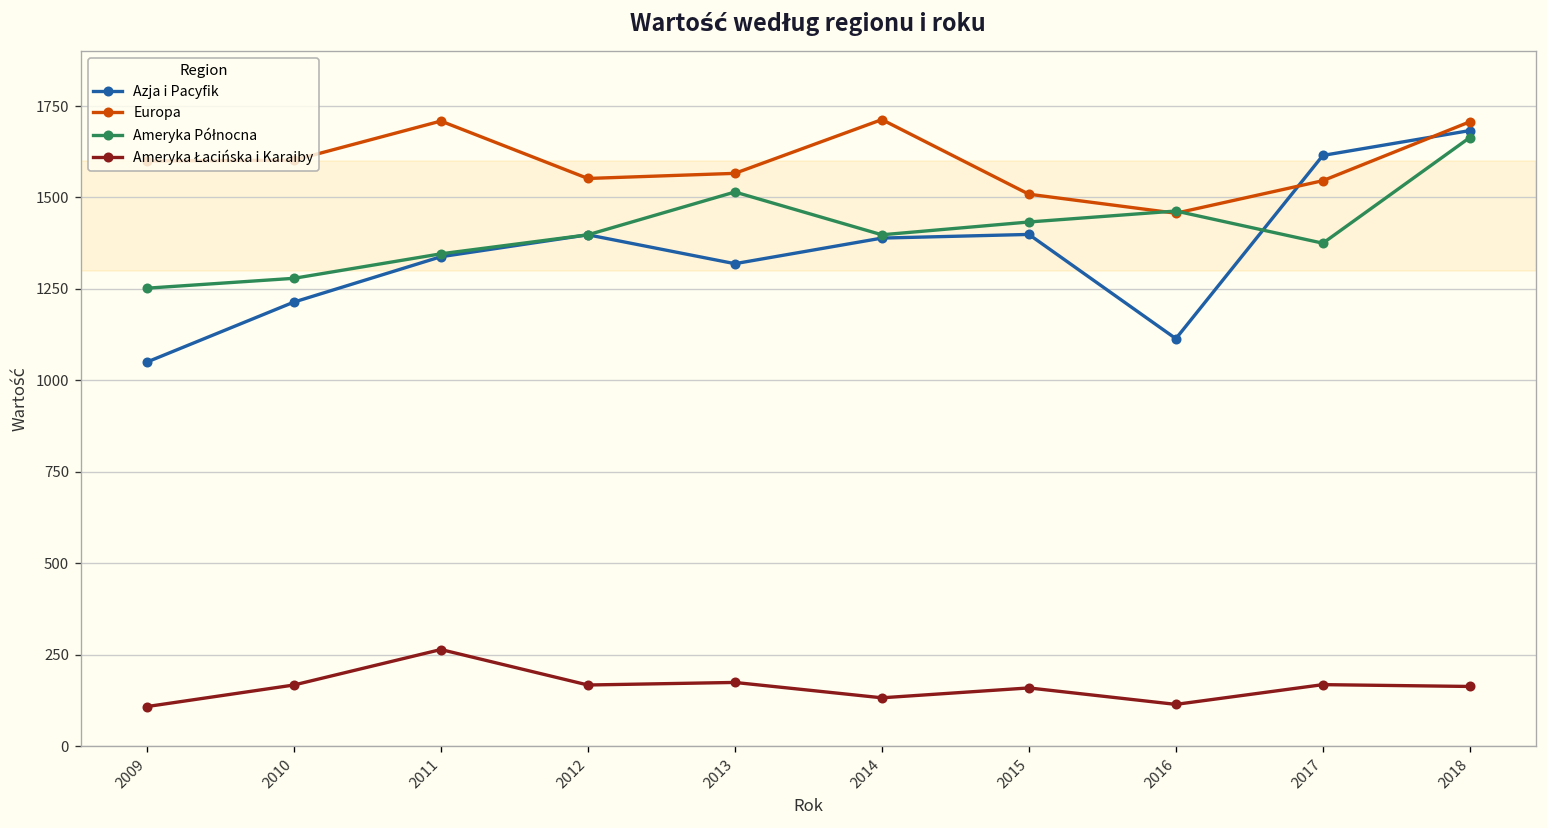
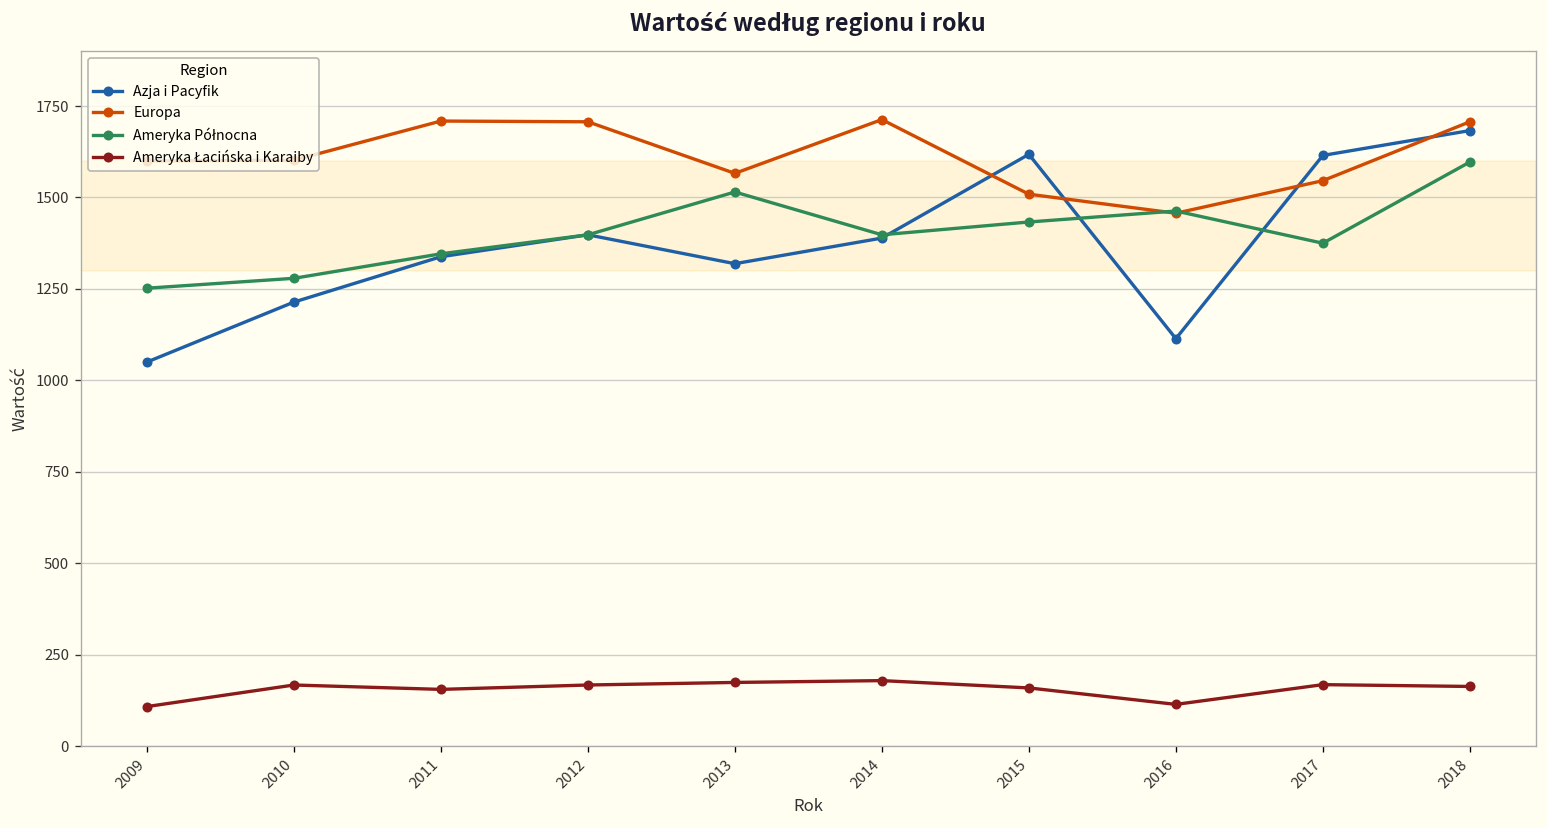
Ameryka Łacińska i Karaiby, 2011: 260 -> 160
Europa, 2012: 1550 -> 1710
Ameryka Łacińska i Karaiby, 2014: 130 -> 180
Azja i Pacyfik, 2015: 1400 -> 1620
Ameryka Północna, 2018: 1660 -> 1600
